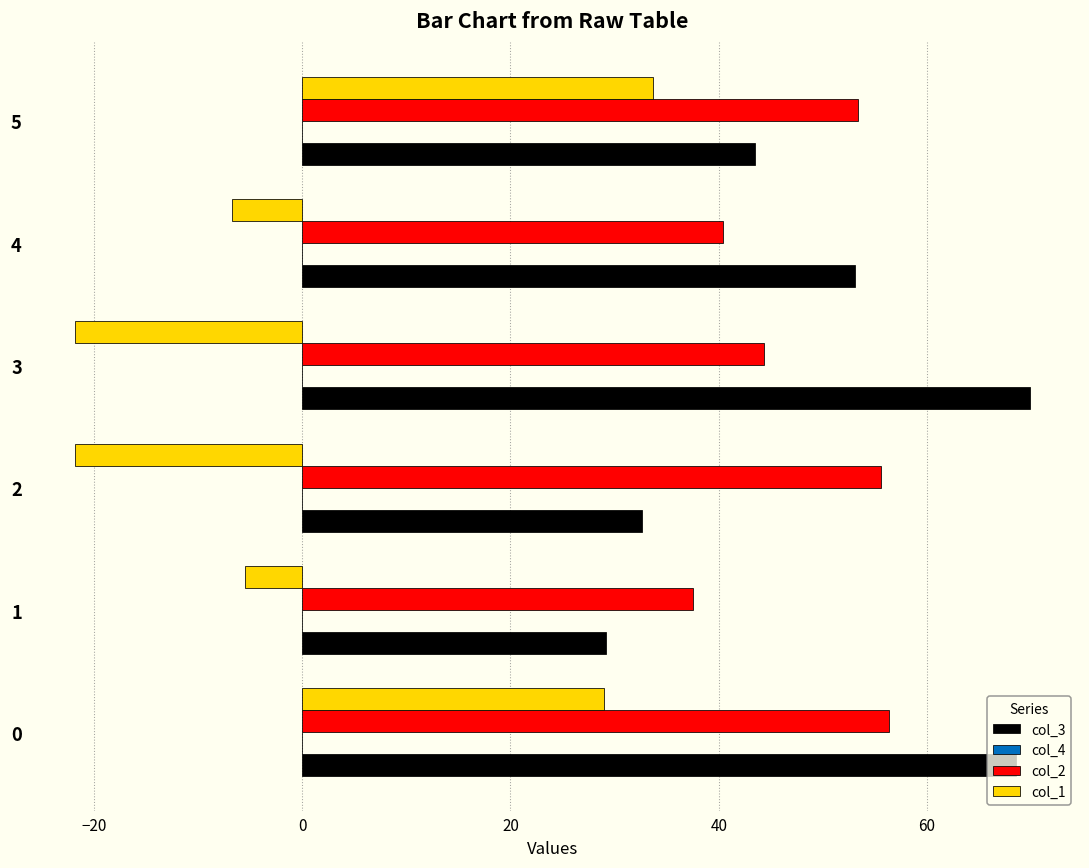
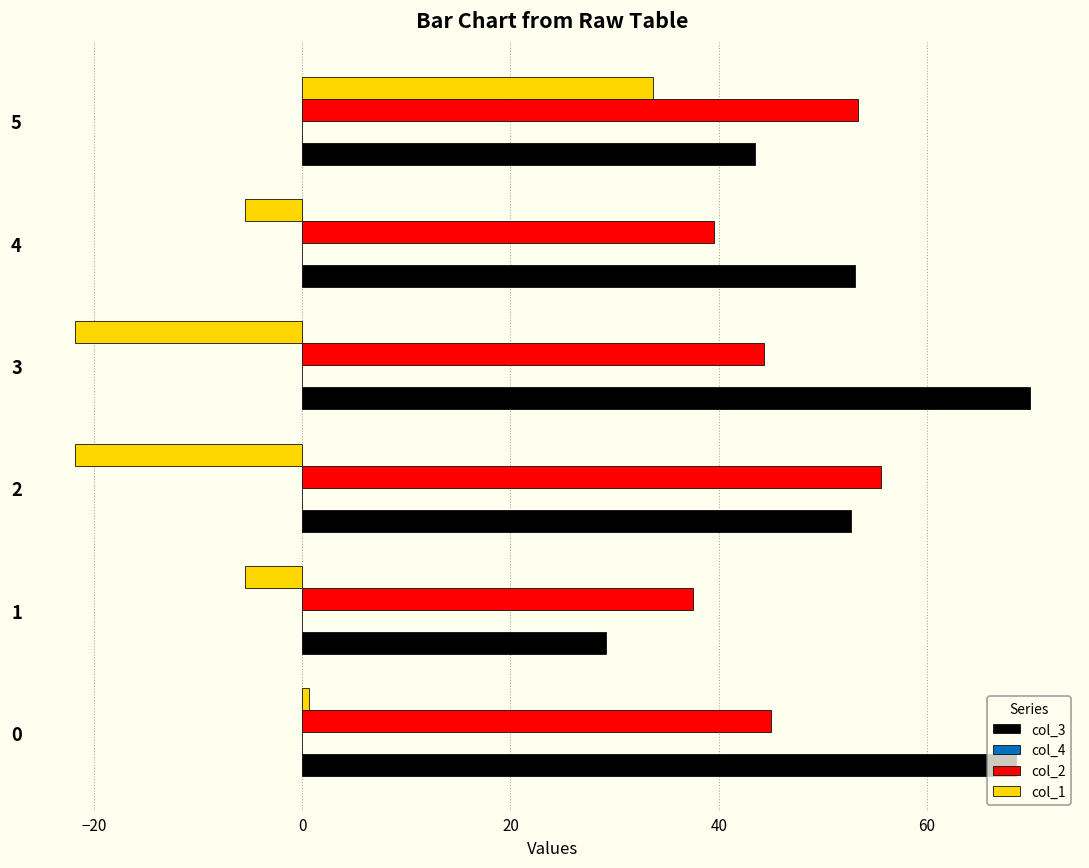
col_1, 4: -7 -> -6
col_2, 4: 40.4 -> 39.5
col_3, 2: 33 -> 53
col_1, 0: 29 -> 1
col_2, 0: 56 -> 45
